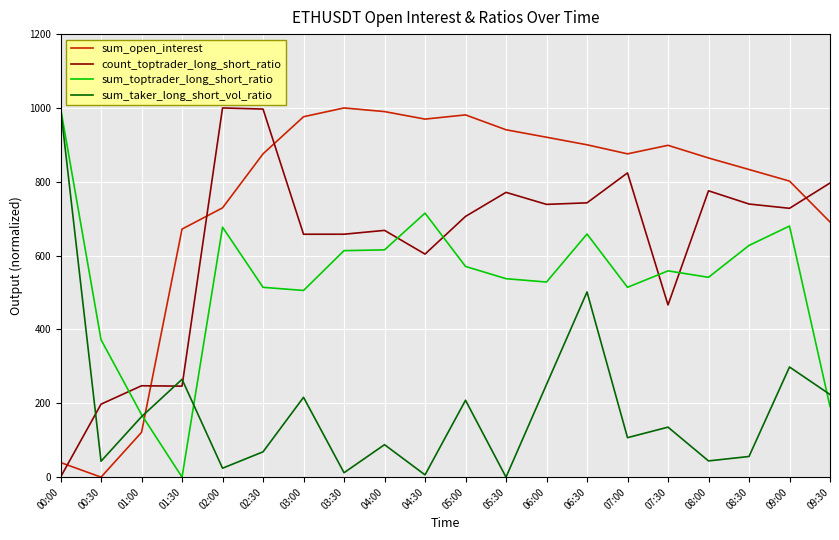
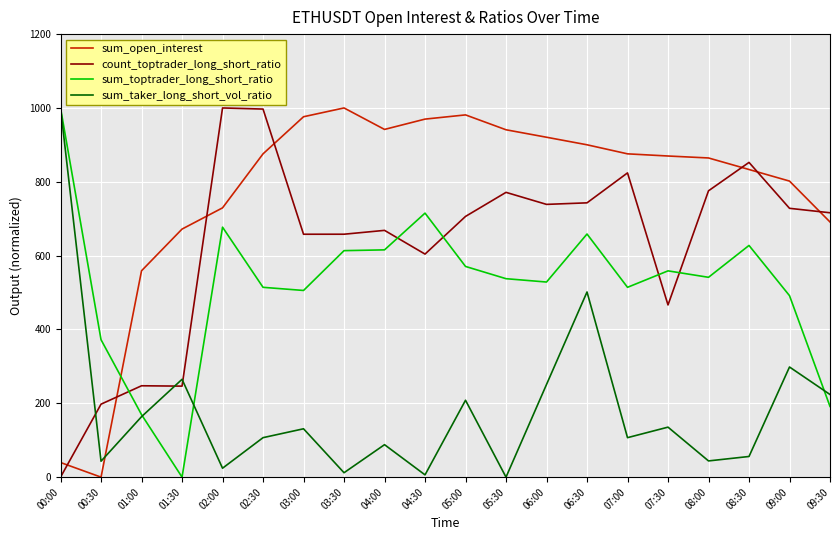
sum_open_interest, 01:00: 120 -> 560
sum_taker_long_short_vol_ratio, 02:30: 70 -> 110
sum_taker_long_short_vol_ratio, 03:00: 220 -> 130
sum_open_interest, 04:00: 990 -> 940
sum_open_interest, 07:30: 900 -> 870
count_toptrader_long_short_ratio, 08:30: 740 -> 850
sum_toptrader_long_short_ratio, 09:00: 680 -> 490
count_toptrader_long_short_ratio, 09:30: 800 -> 720
